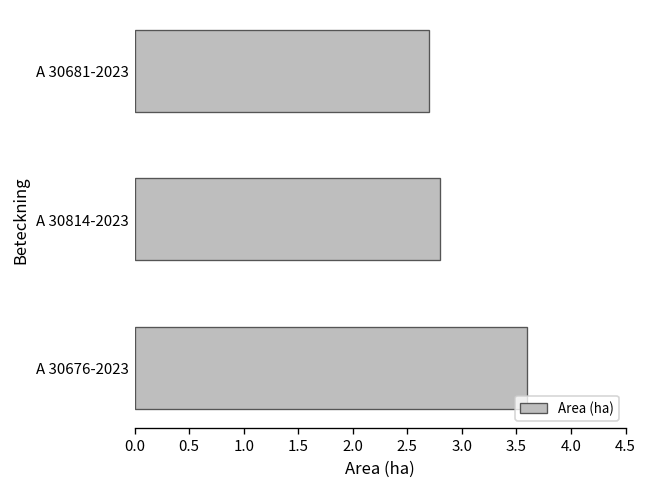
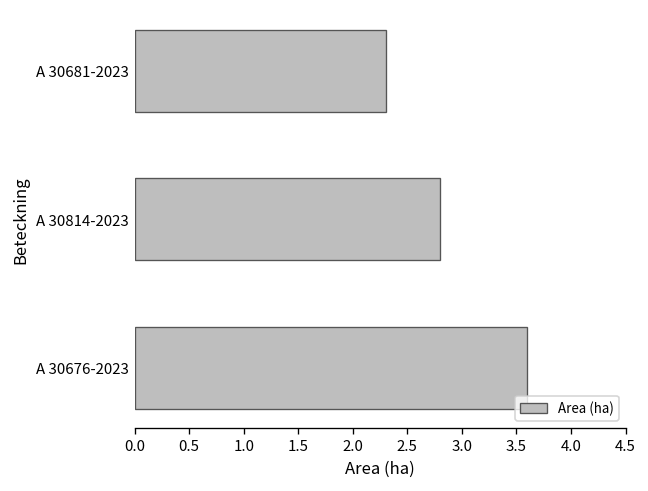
A 30681-2023: 2.7 -> 2.3
